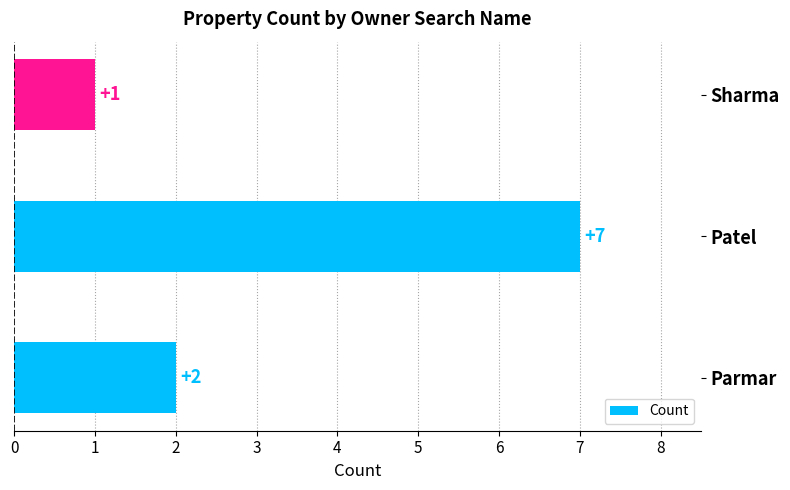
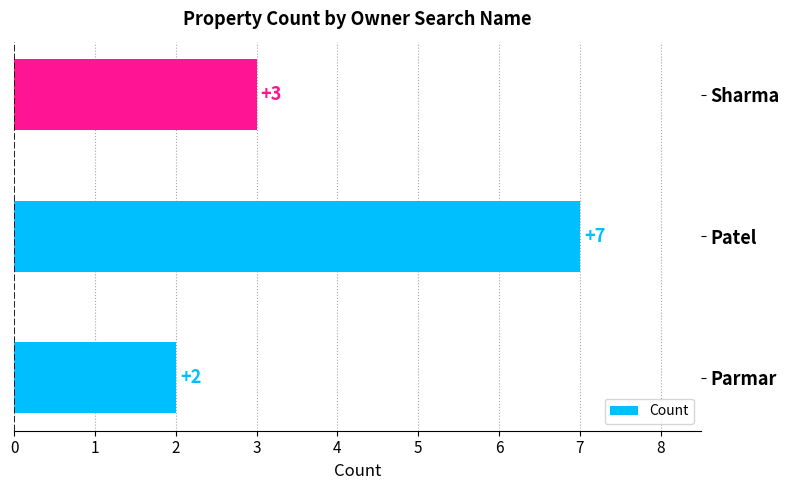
Sharma: +1 -> +3
